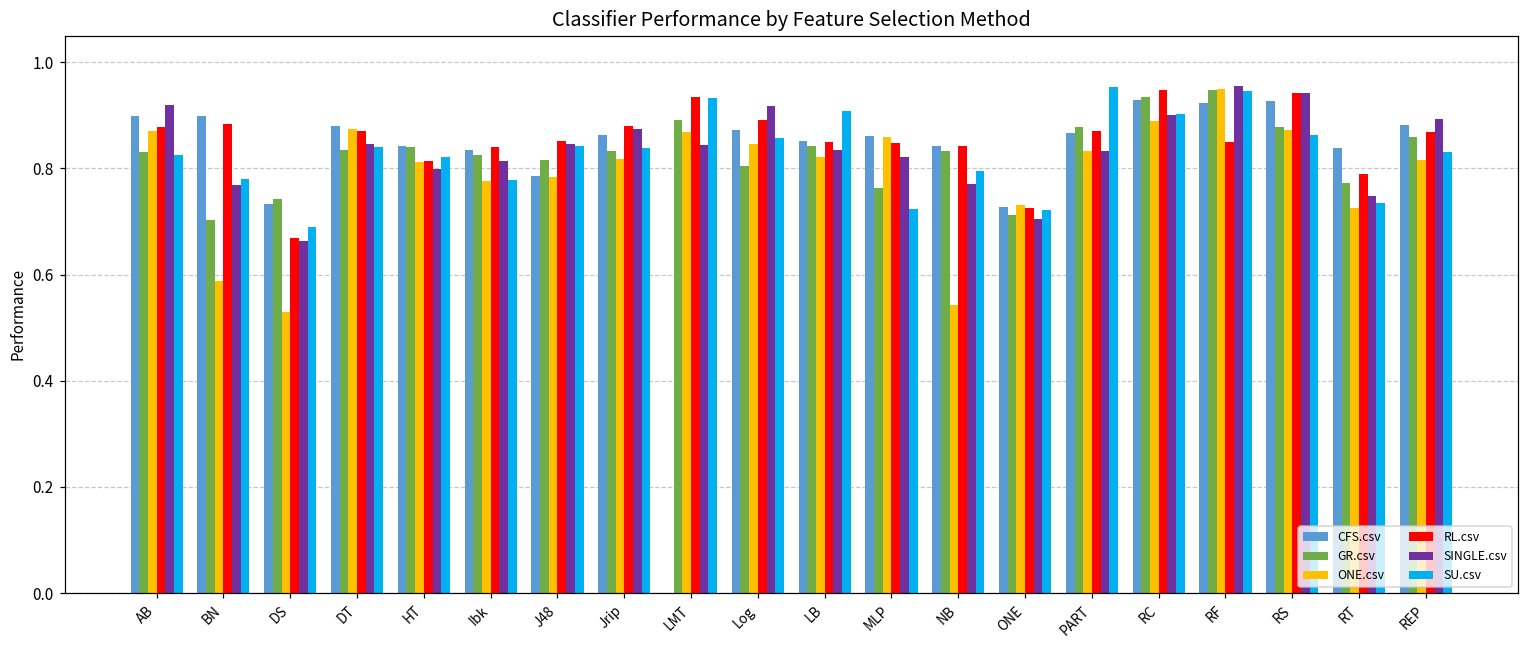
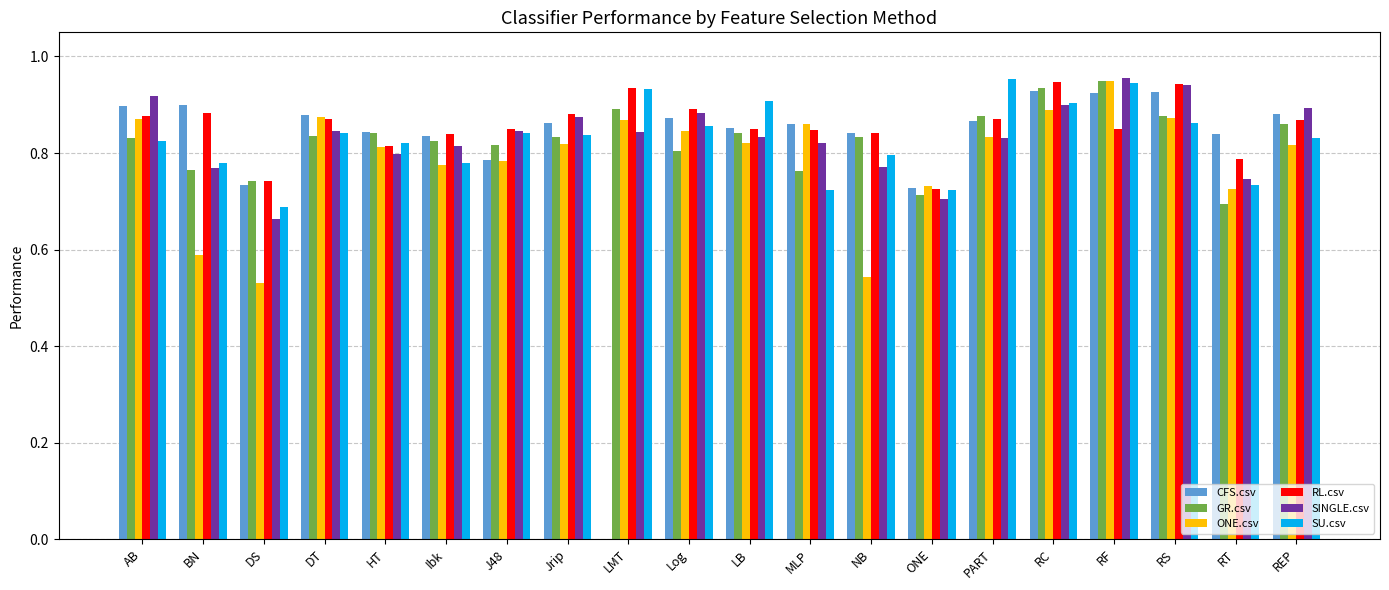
GR.csv, BN: 0.70 -> 0.77
RL.csv, DS: 0.67 -> 0.74
SINGLE.csv, Log: 0.92 -> 0.88
GR.csv, RT: 0.77 -> 0.69
